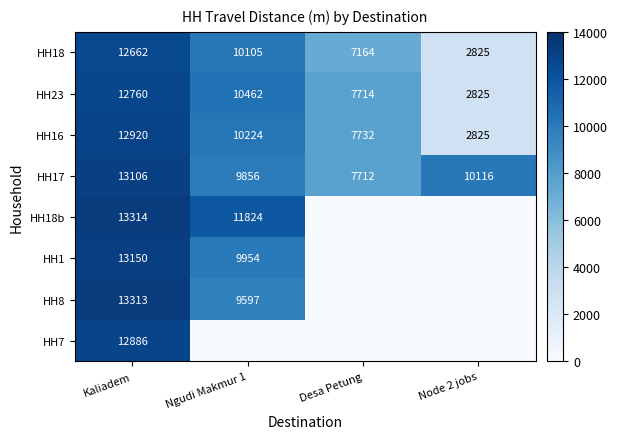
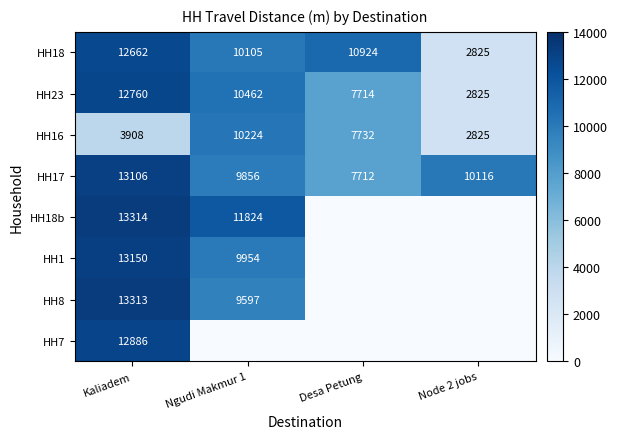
HH18, Desa Petung: 7164 -> 10924
HH16, Kaliadem: 12920 -> 3908
